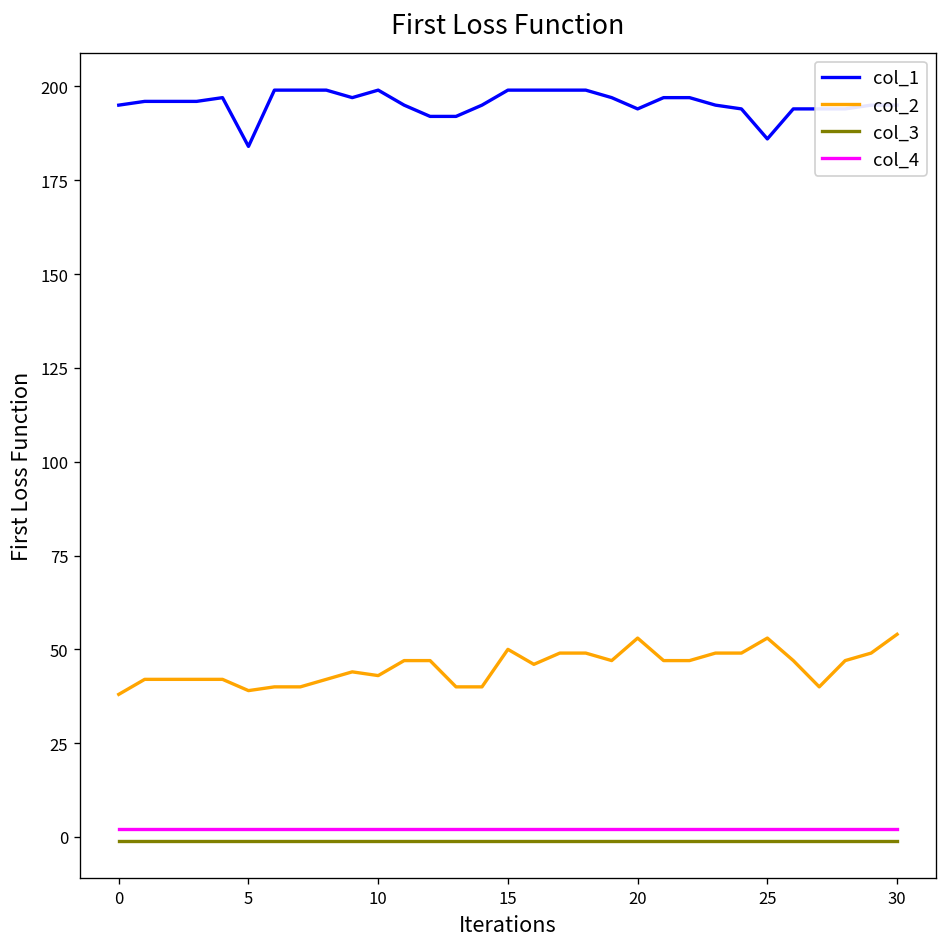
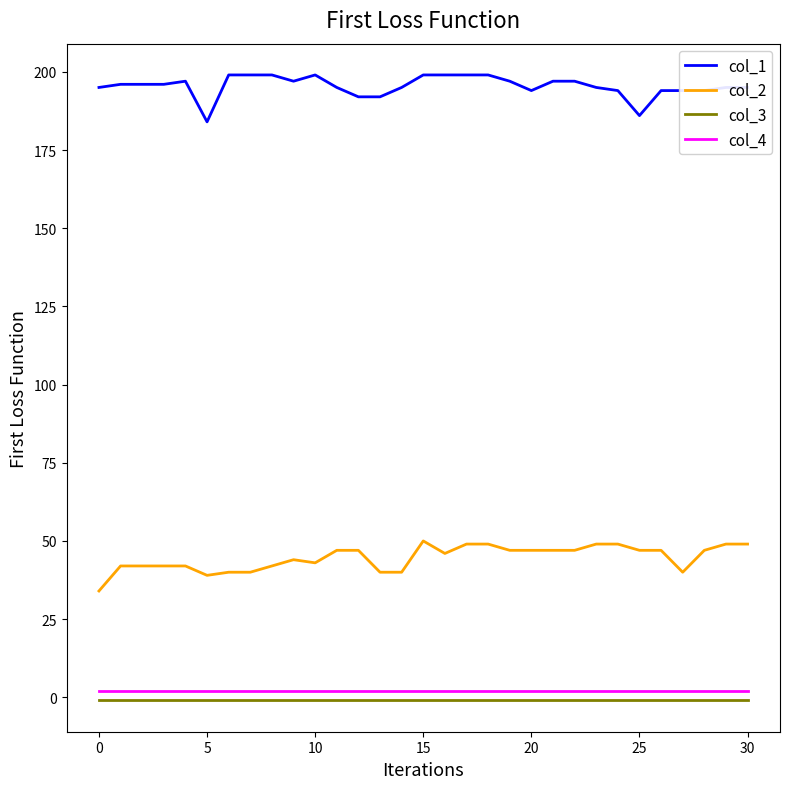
col_2, 0: 38 -> 34
col_2, 20: 53 -> 47
col_2, 25: 53 -> 47
col_2, 30: 54 -> 49
